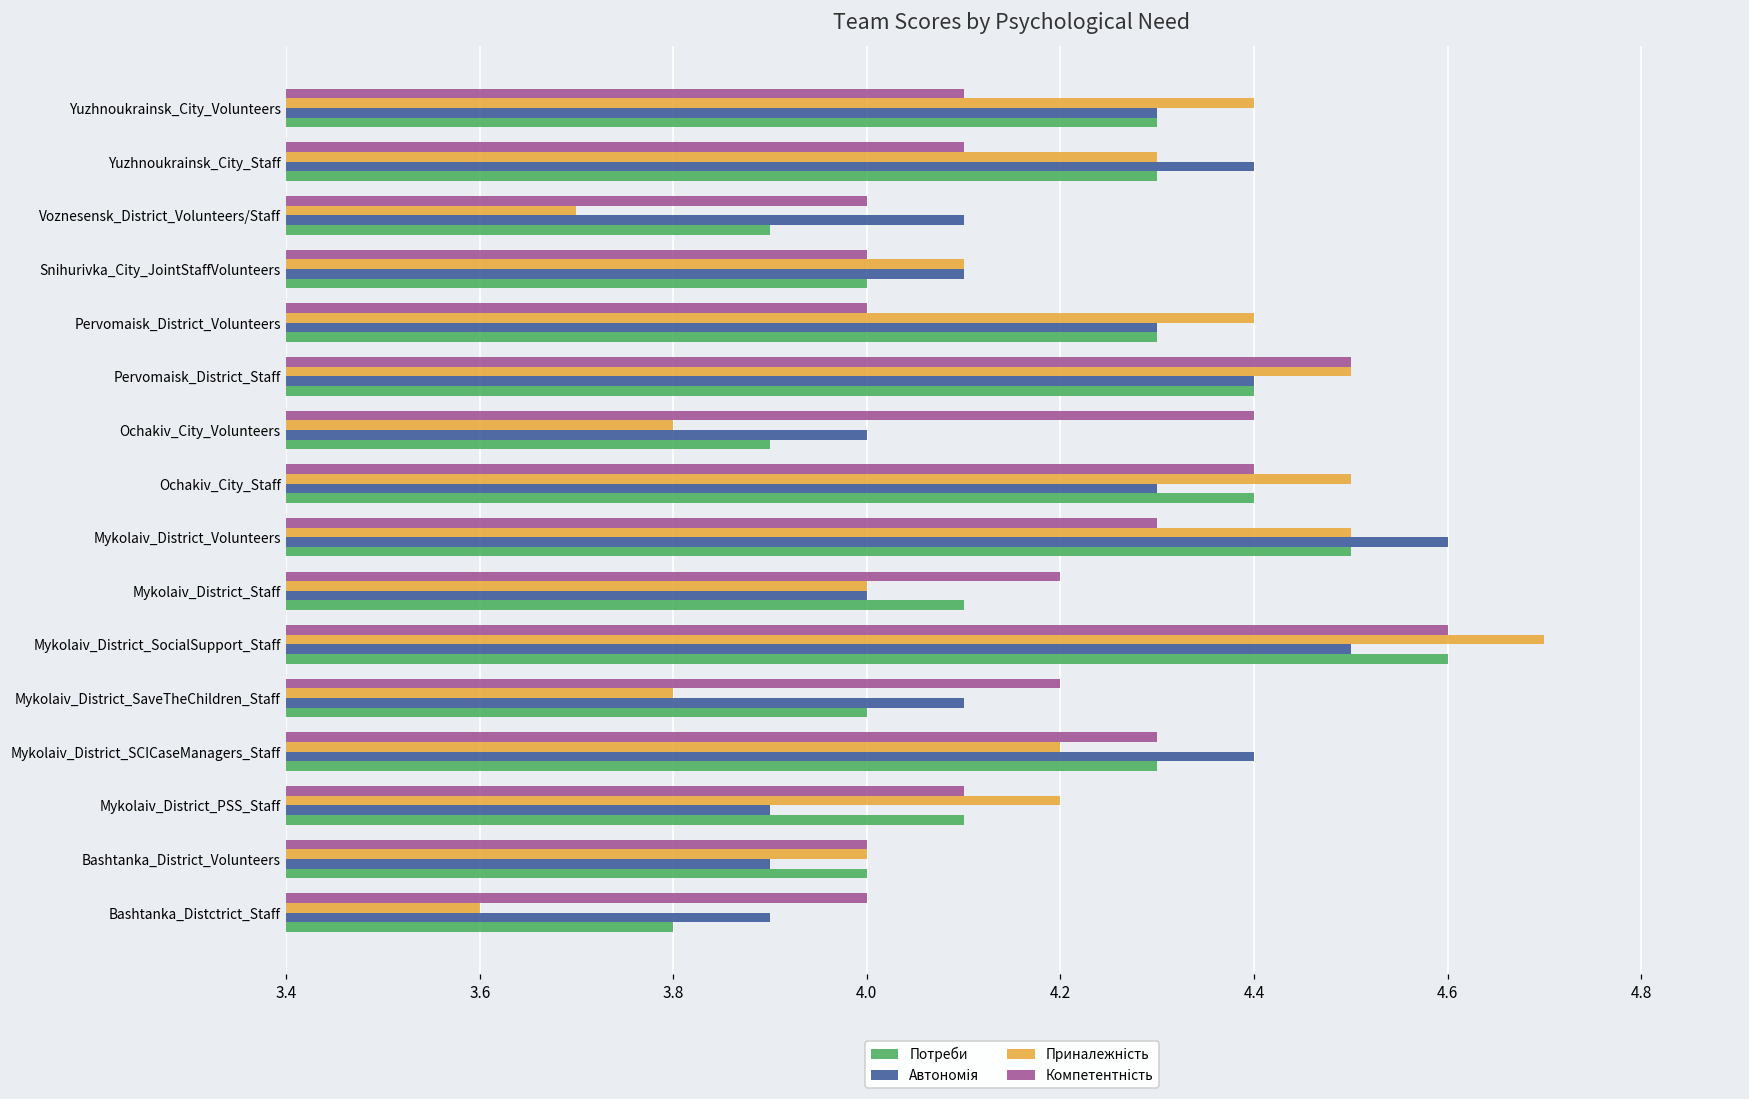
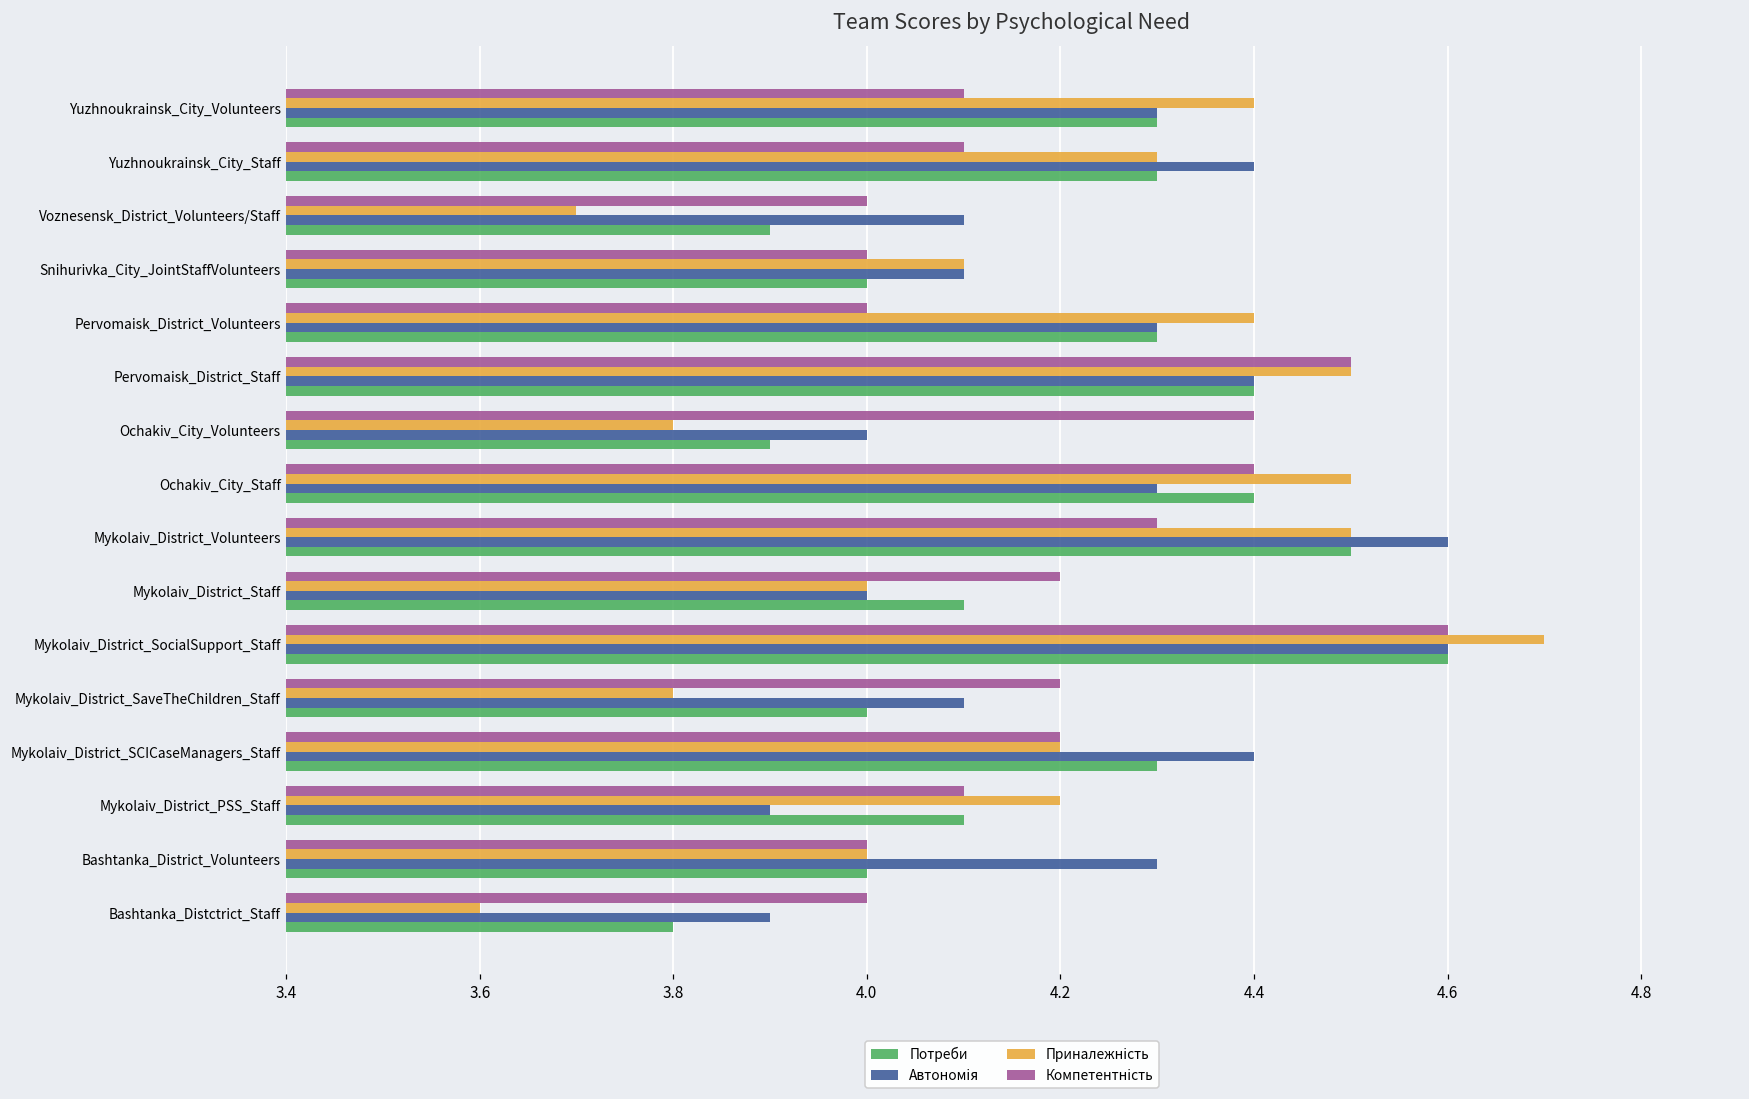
Автономія, Mykolaiv_District_SocialSupport_Staff: 4.5 -> 4.6
Компетентність, Mykolaiv_District_SCICaseManagers_Staff: 4.3 -> 4.2
Автономія, Bashtanka_District_Volunteers: 3.9 -> 4.3
